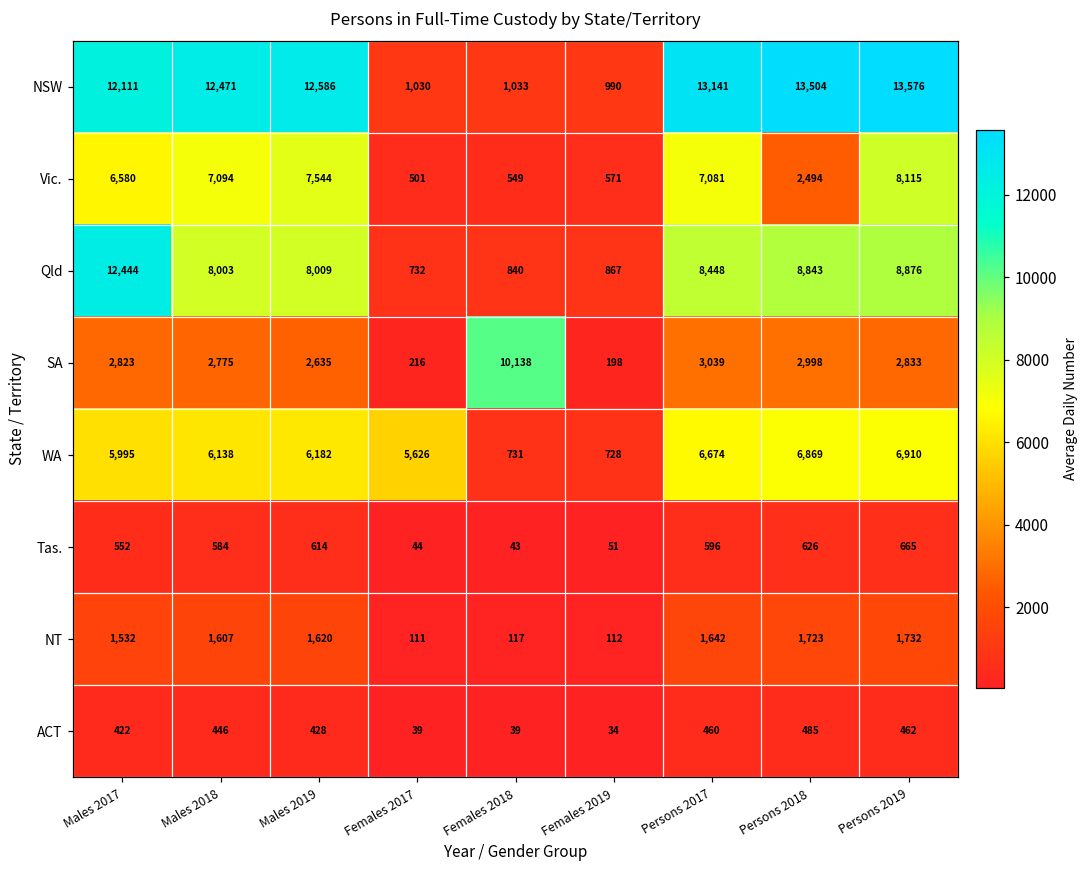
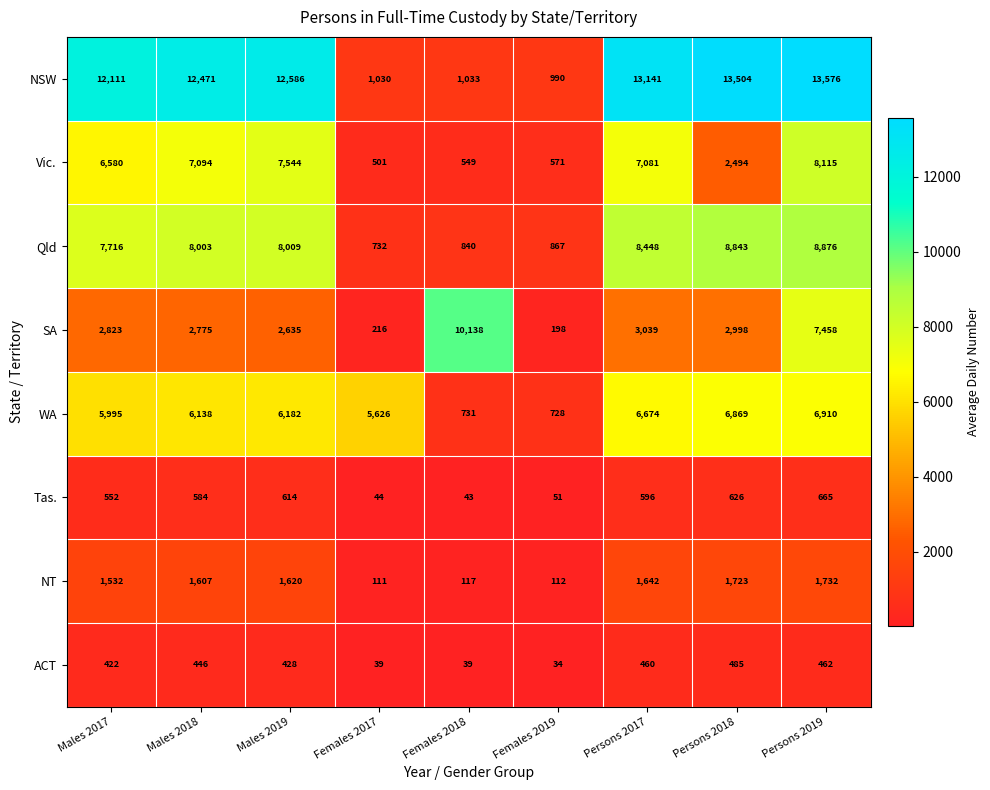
Qld, Males 2017: 12,444 -> 7,716
SA, Persons 2019: 2,833 -> 7,458
